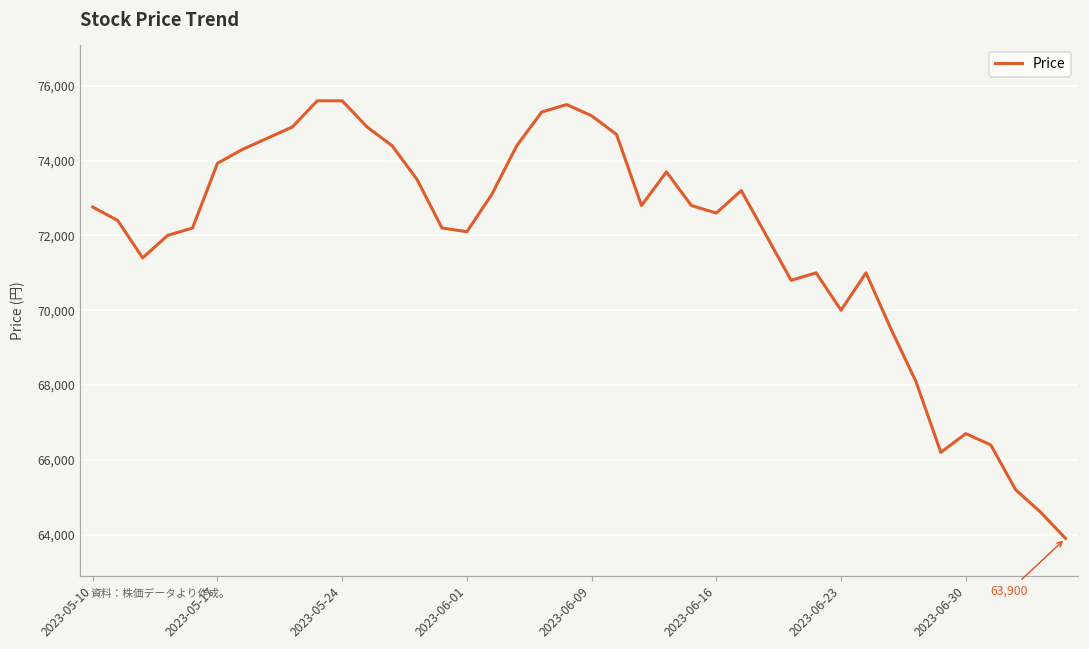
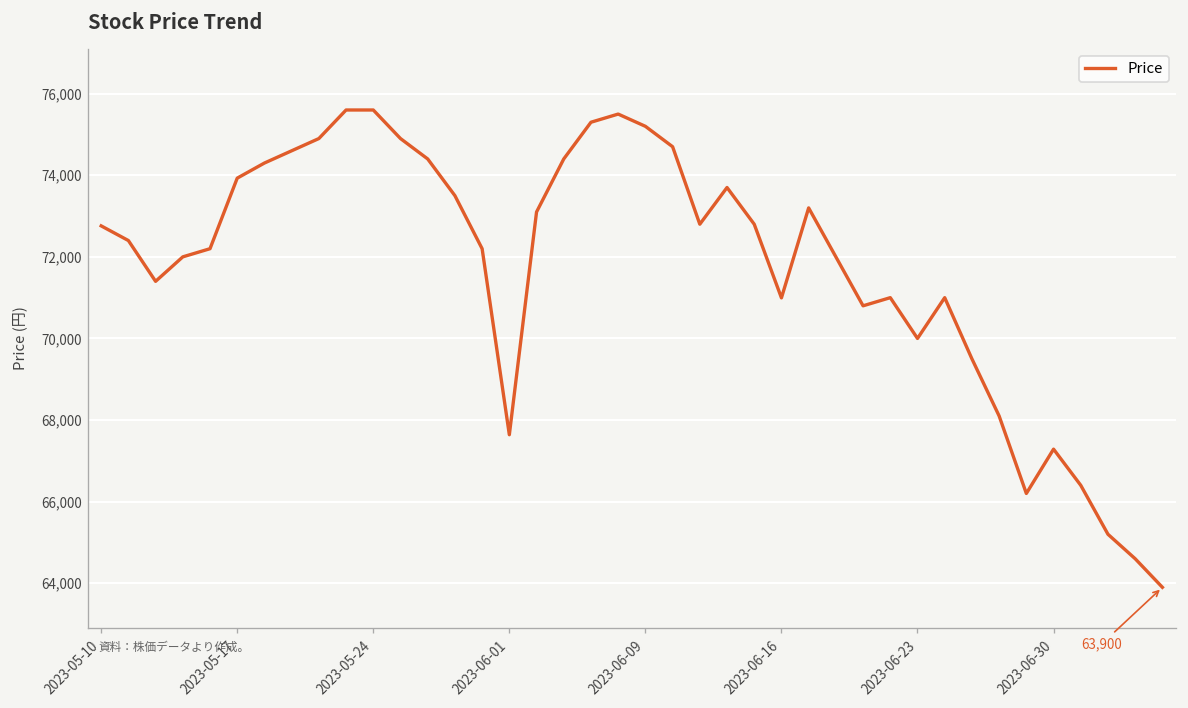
2023-06-01: 72,100 -> 67,600
2023-06-16: 72,600 -> 71,000
2023-06-30: 66,700 -> 67,300
